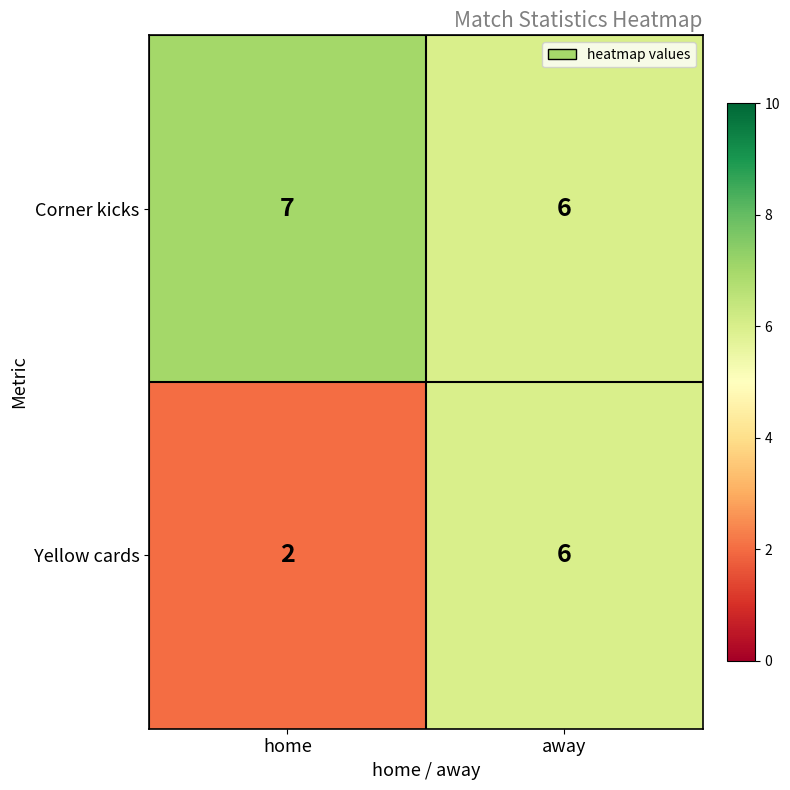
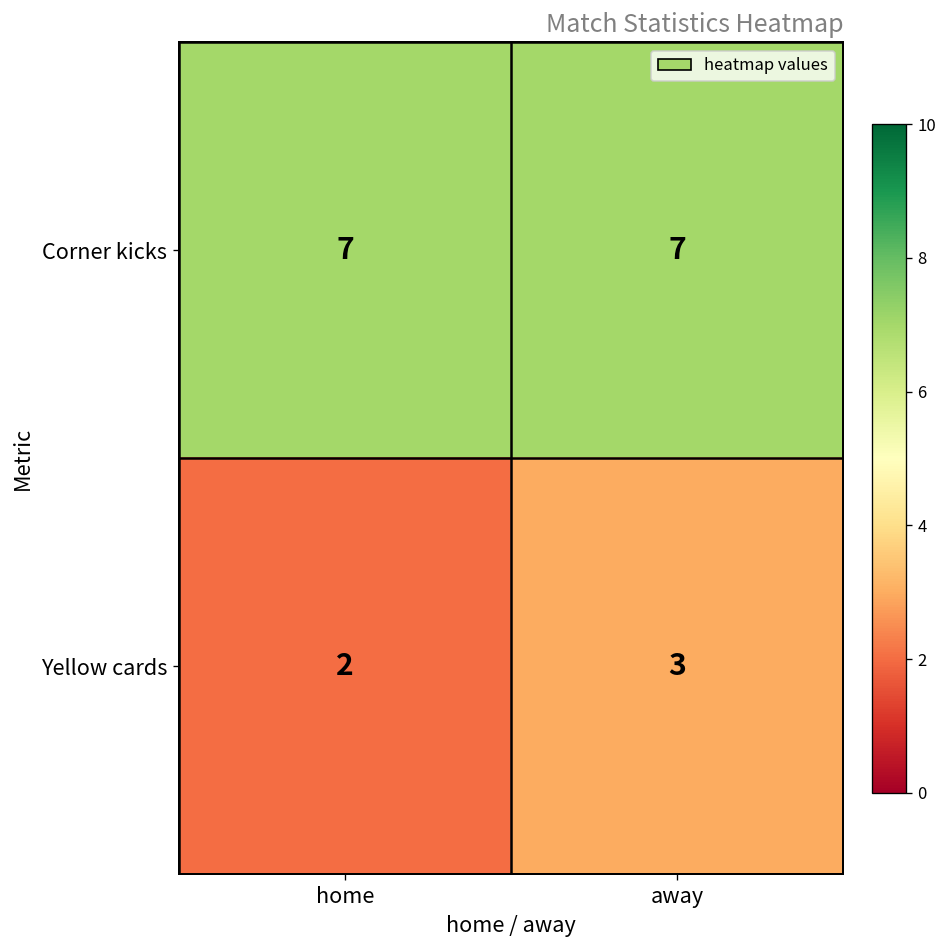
Corner kicks, away: 6 -> 7
Yellow cards, away: 6 -> 3
